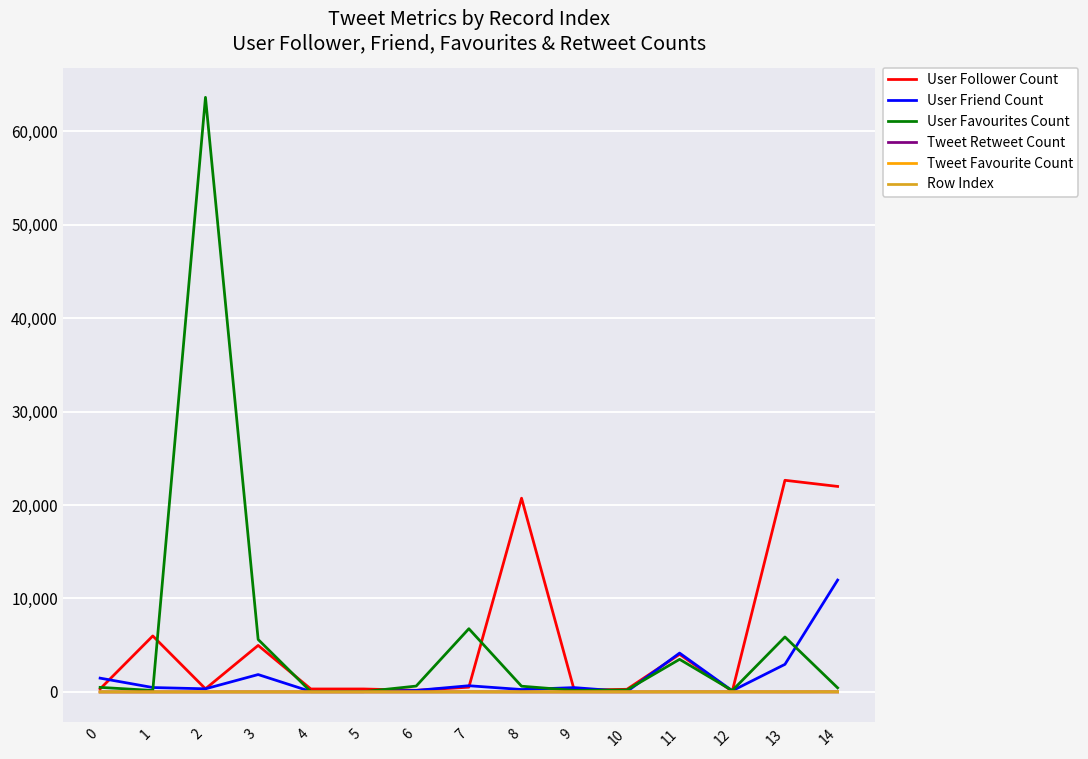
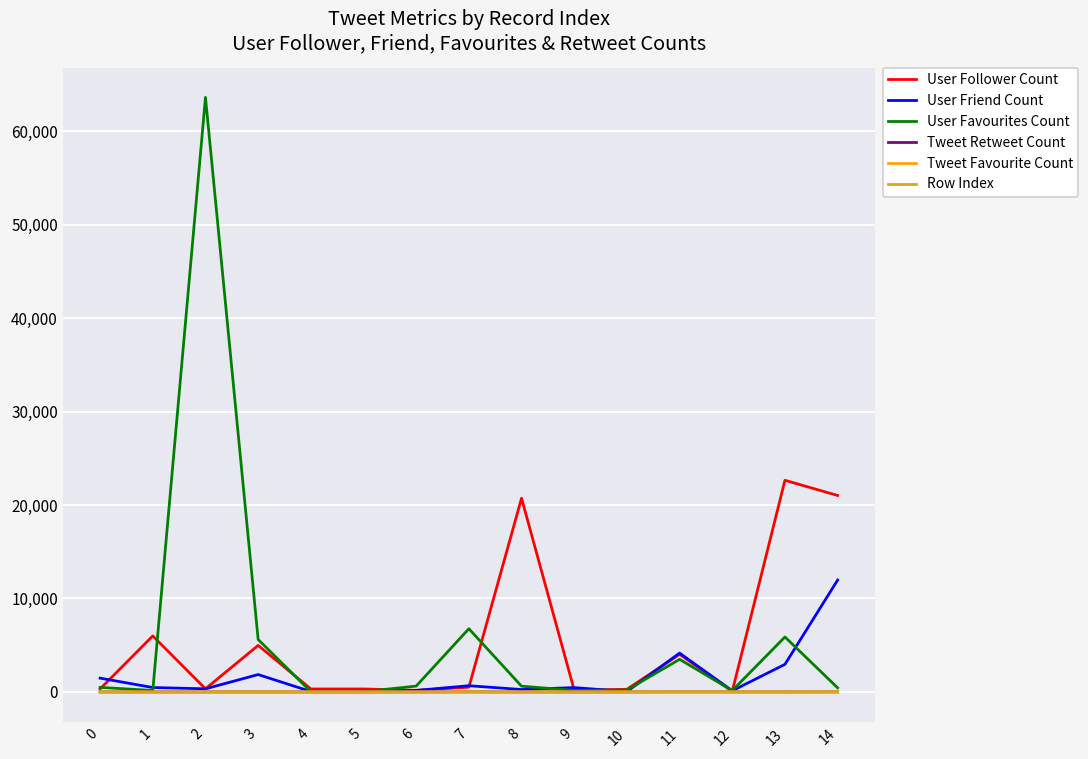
User Follower Count, 14: 22,000 -> 21,000
